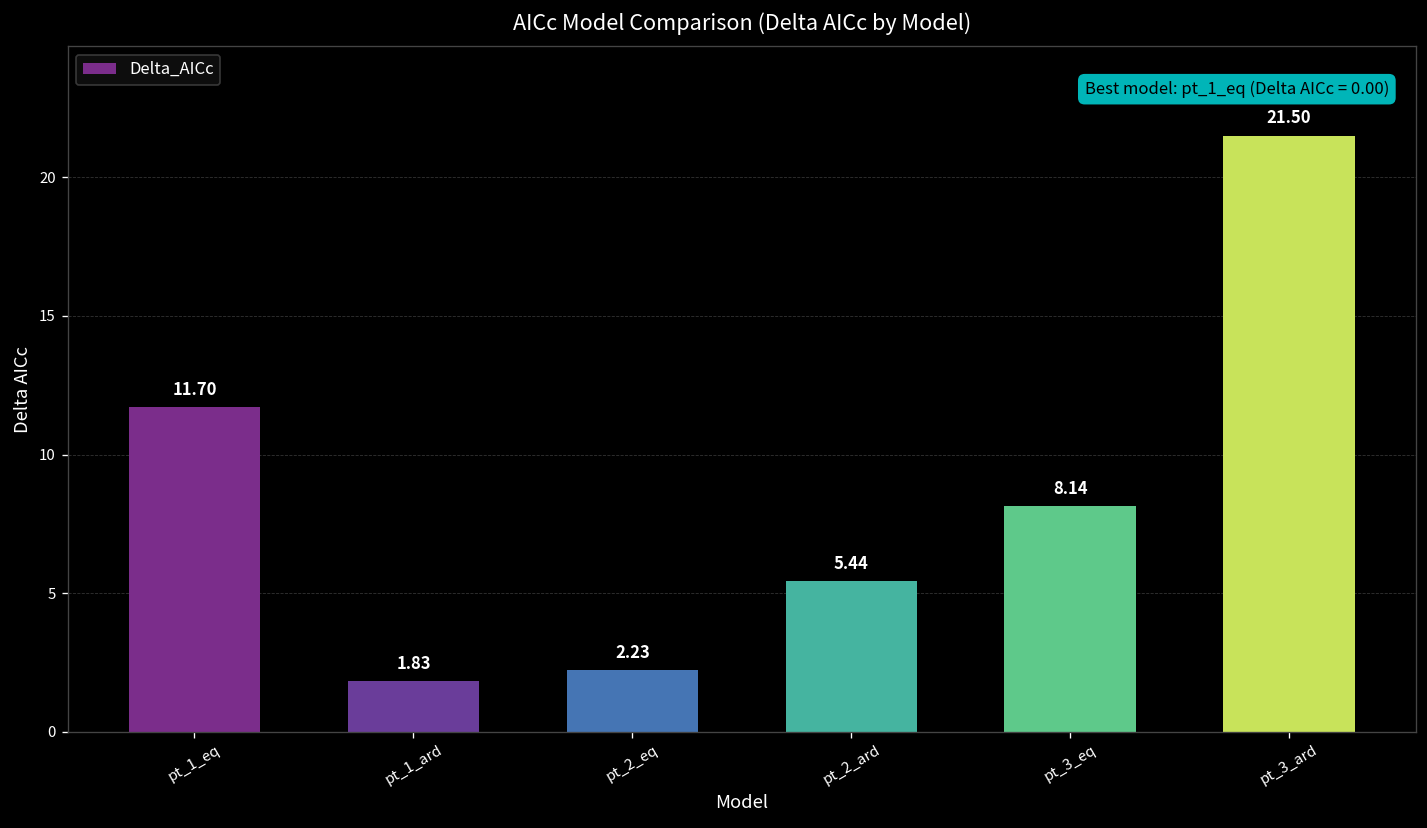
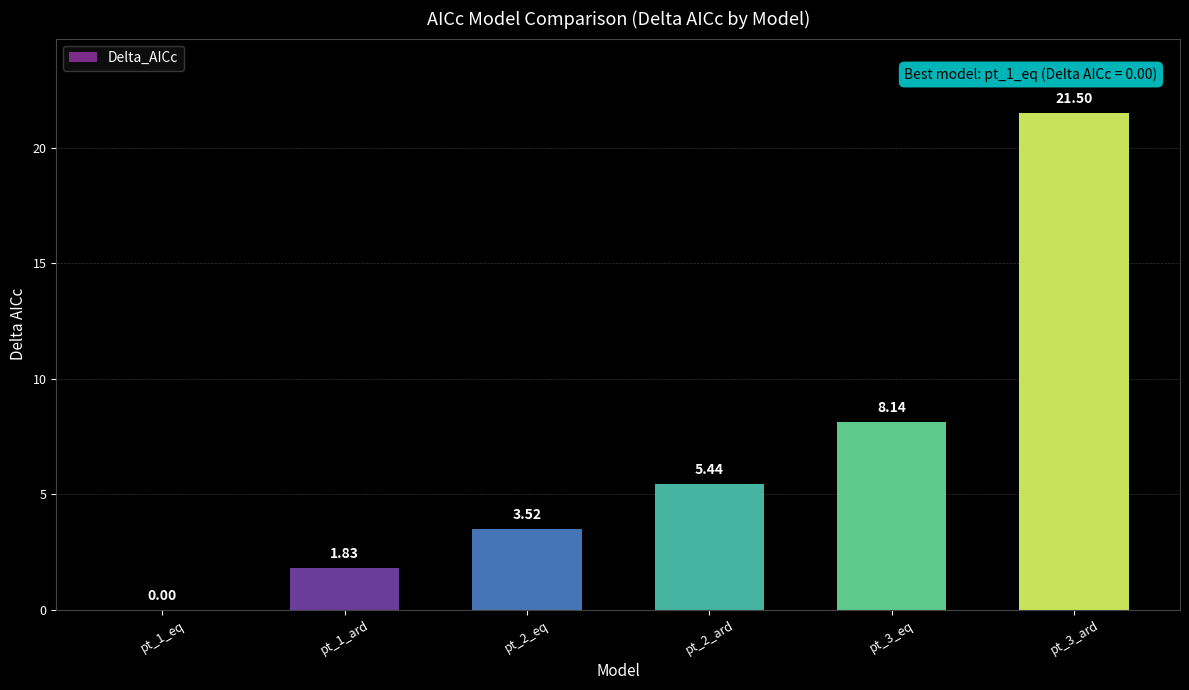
pt_1_eq: 11.70 -> 0.00
pt_2_eq: 2.23 -> 3.52
